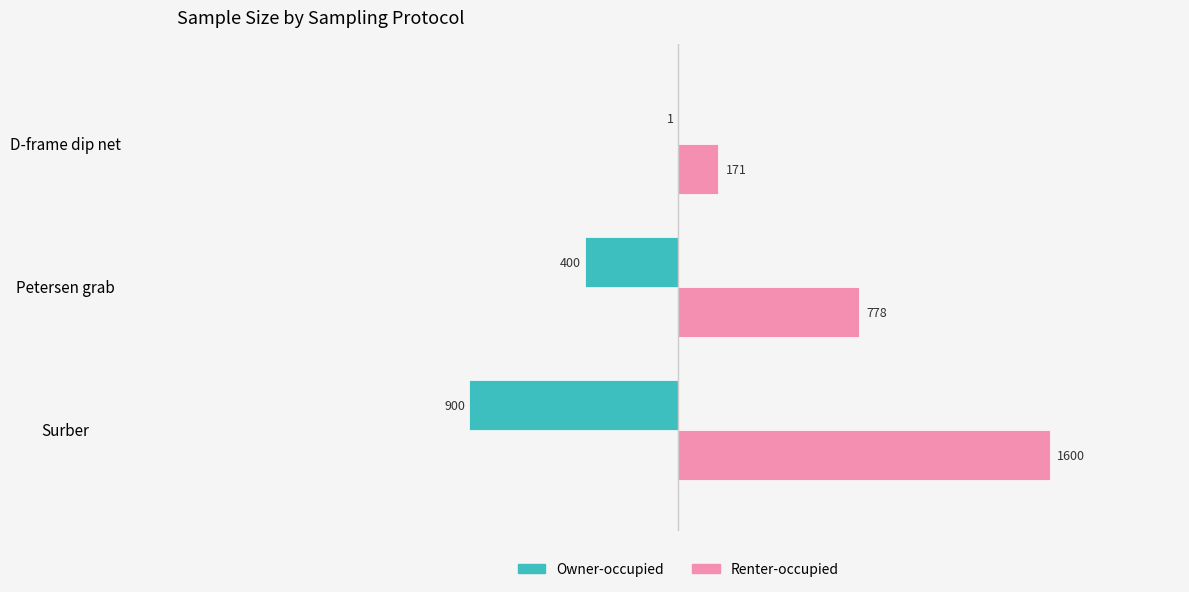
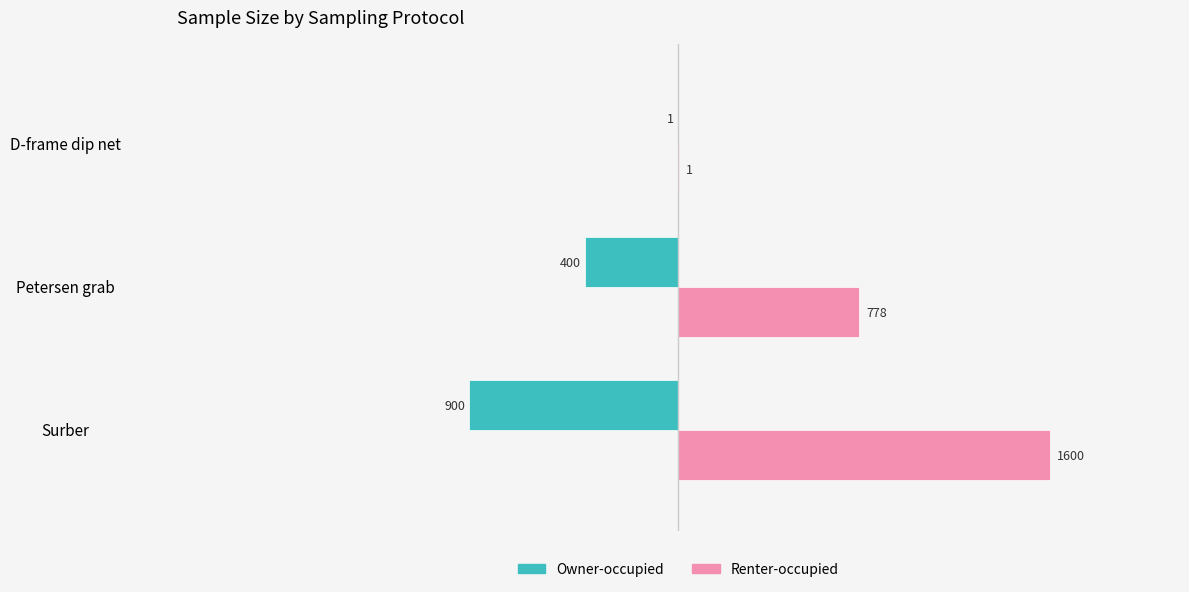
Renter-occupied, D-frame dip net: 171 -> 1
